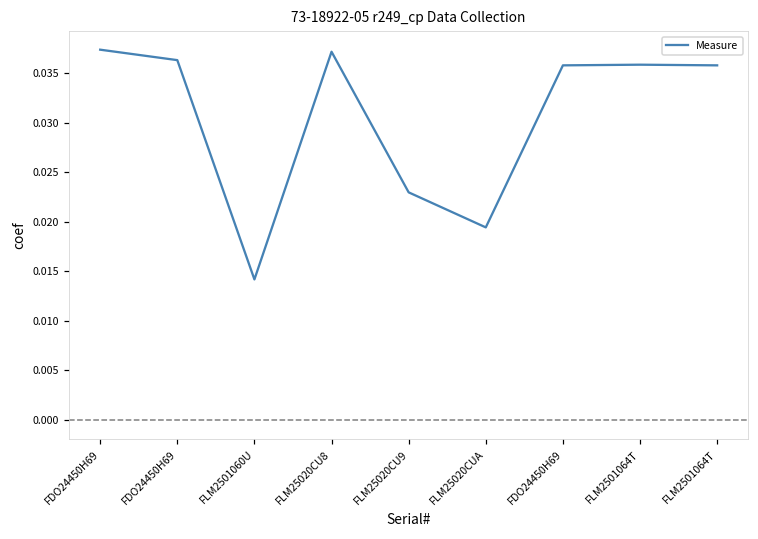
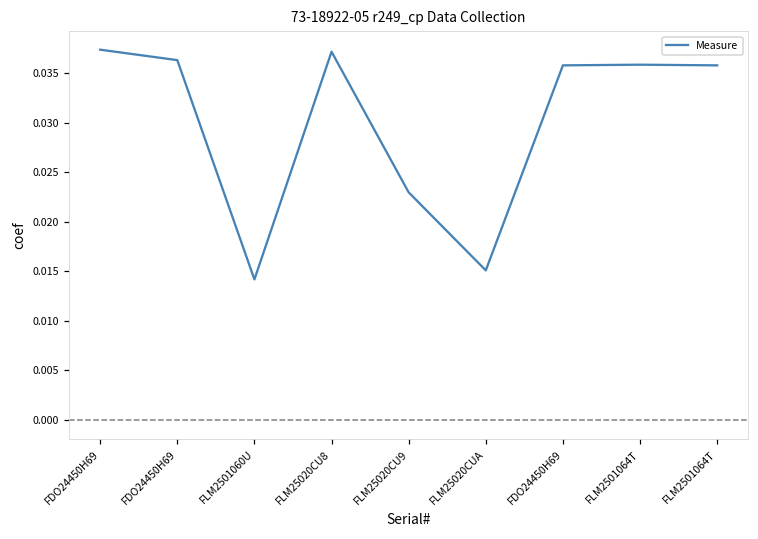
FLM25020CUA: 0.019 -> 0.015
